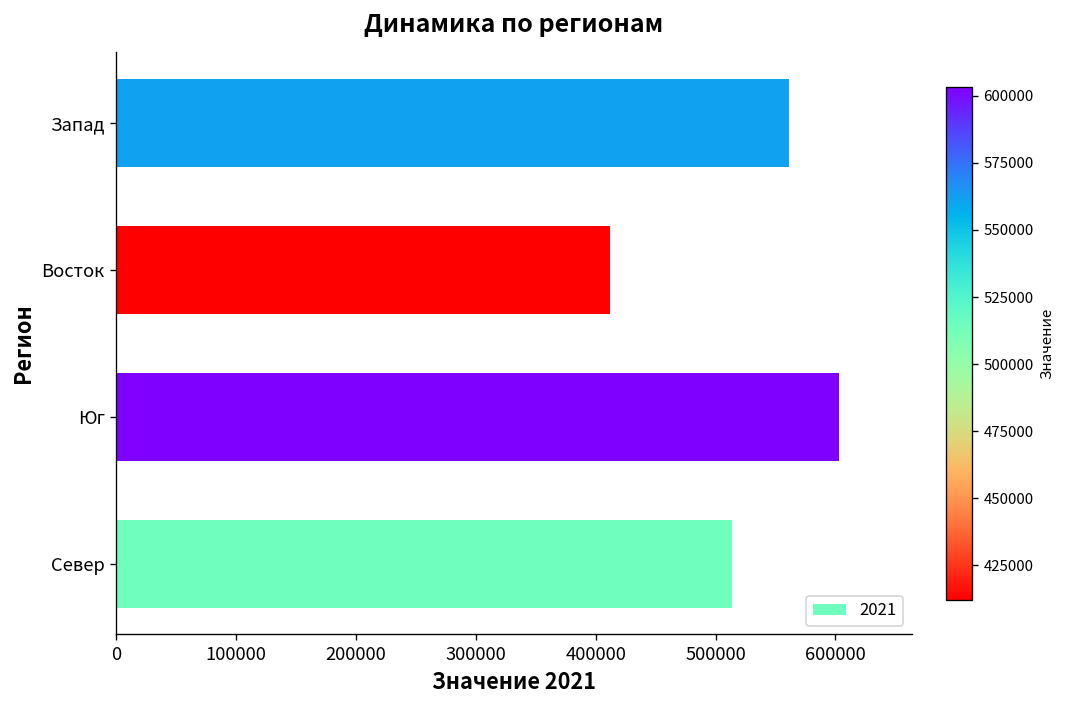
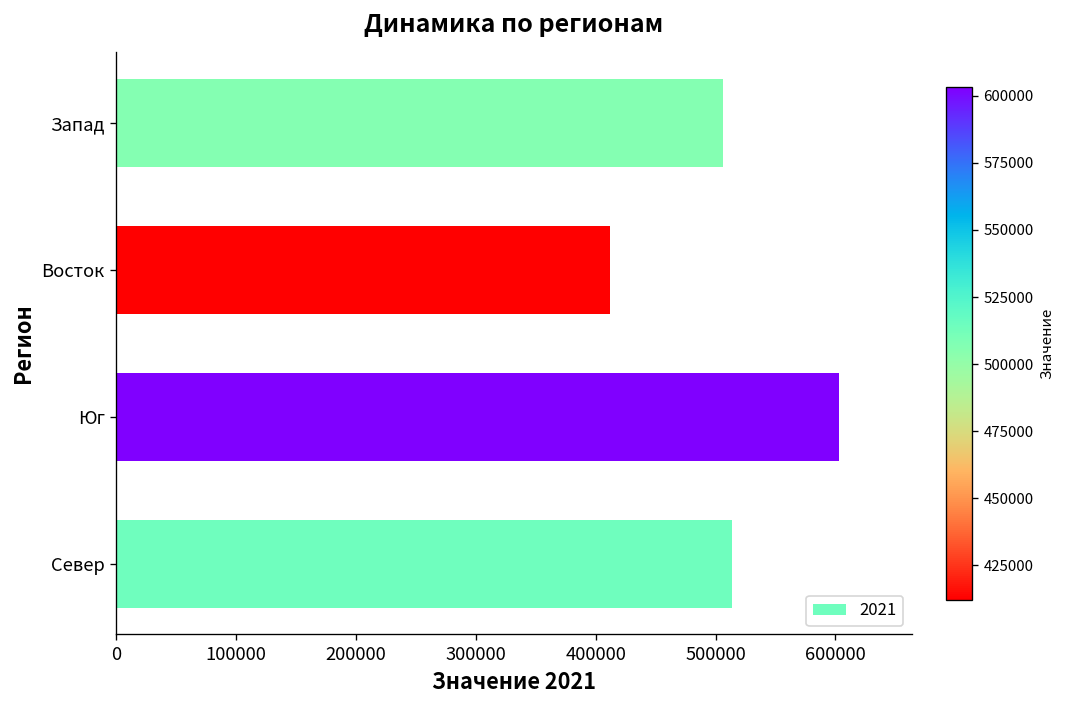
Запад: 560000 -> 510000
